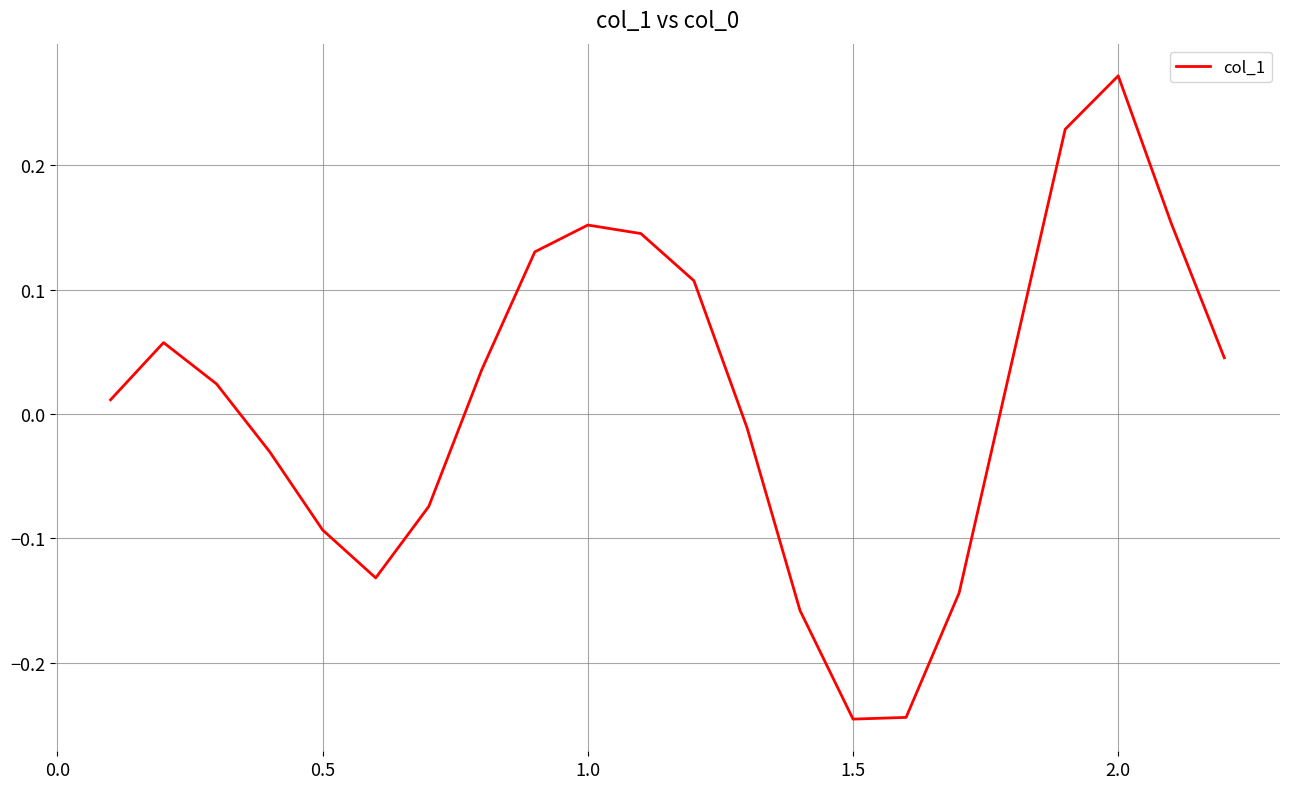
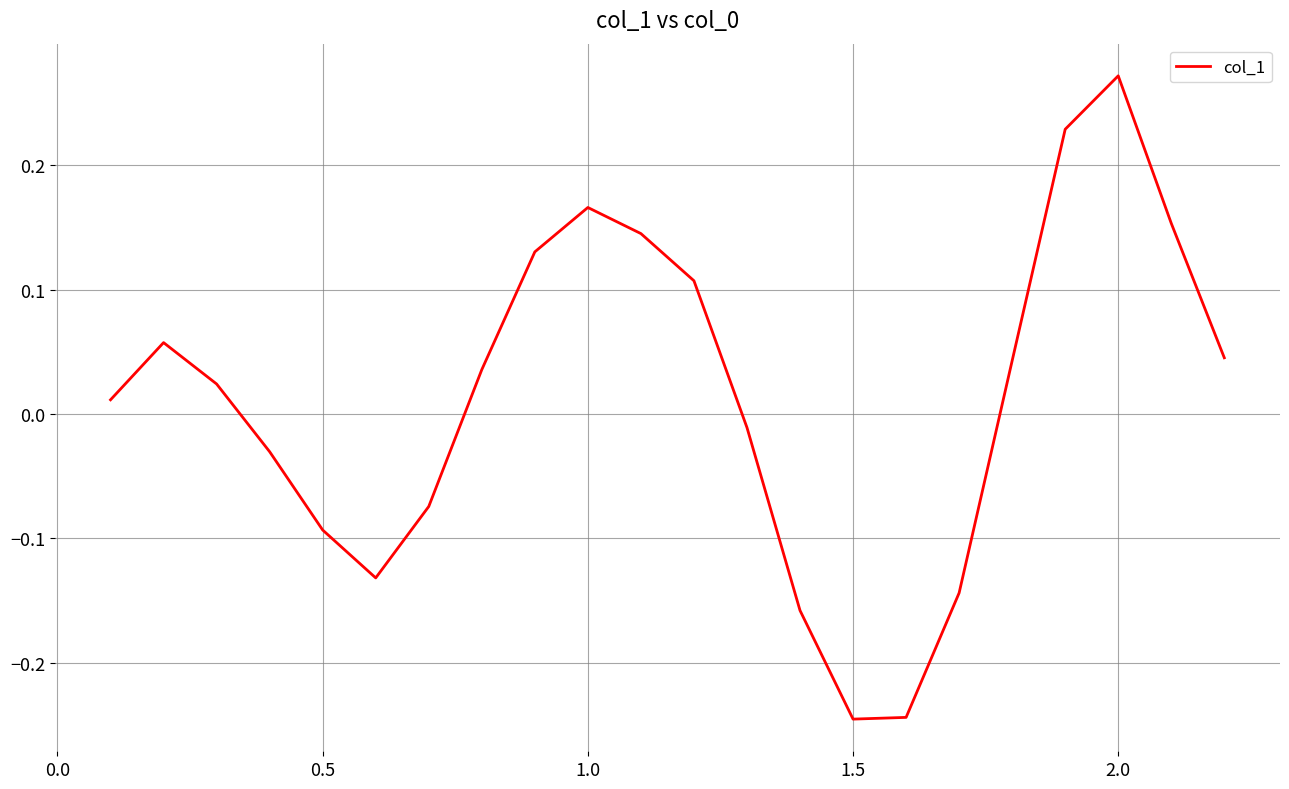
1.0: 0.152 -> 0.166
